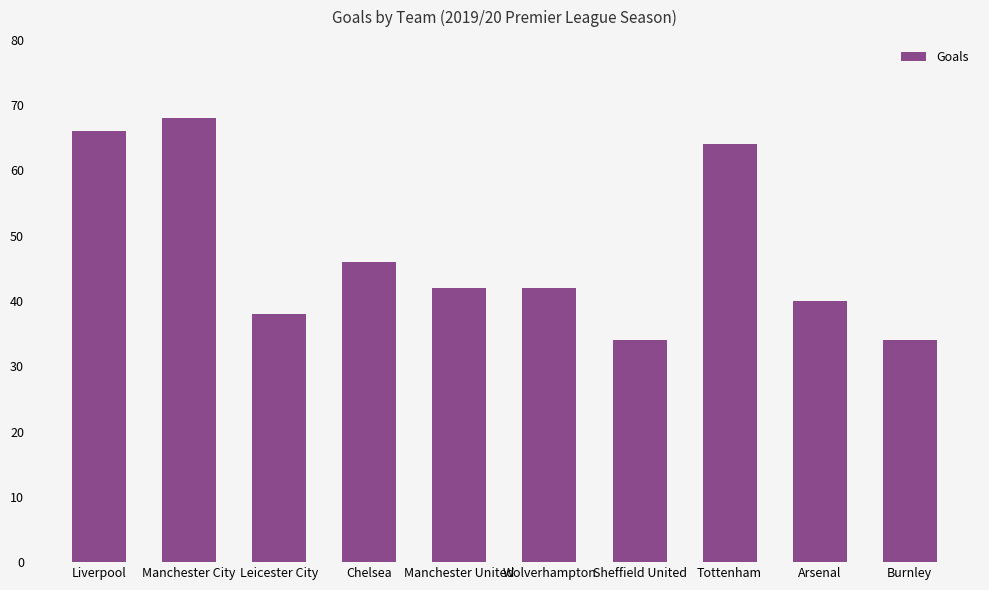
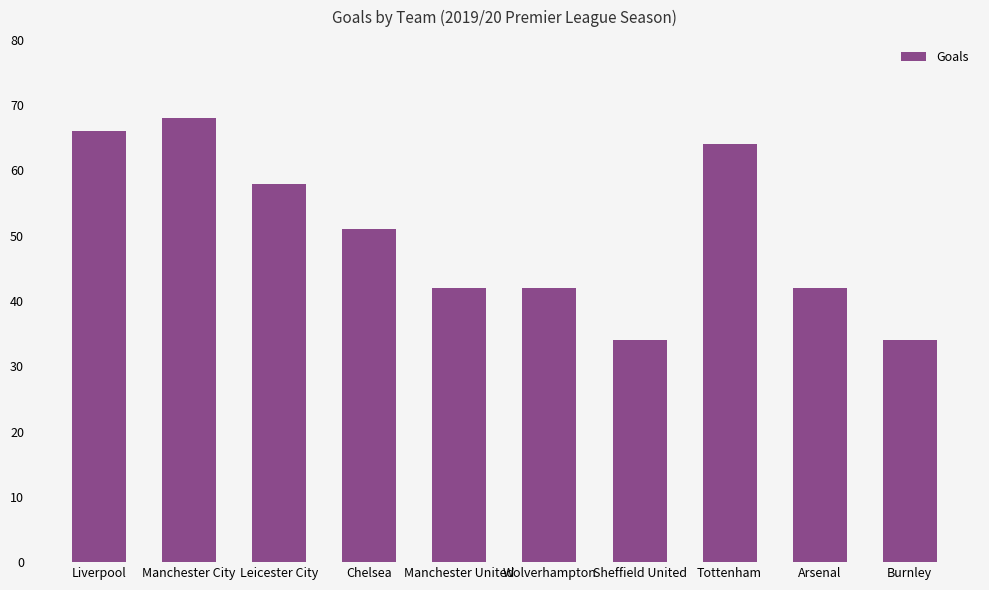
Leicester City: 38 -> 58
Chelsea: 46 -> 51
Arsenal: 40 -> 42
